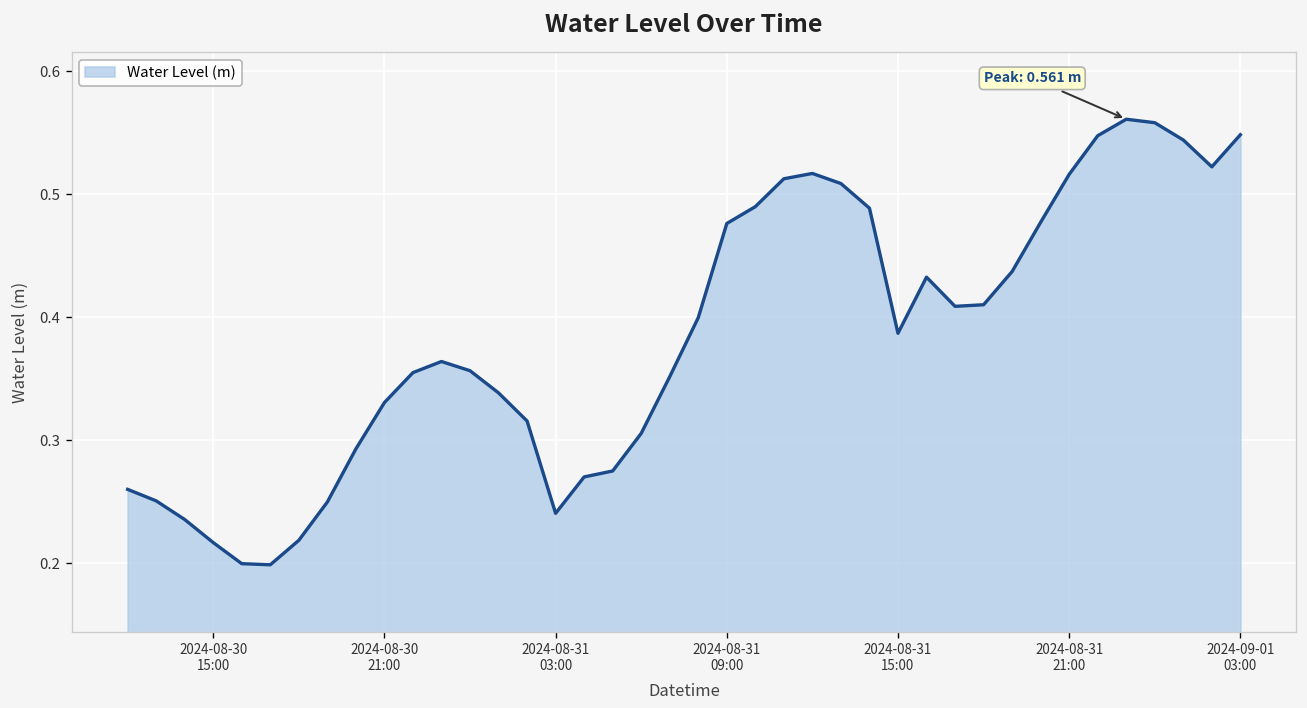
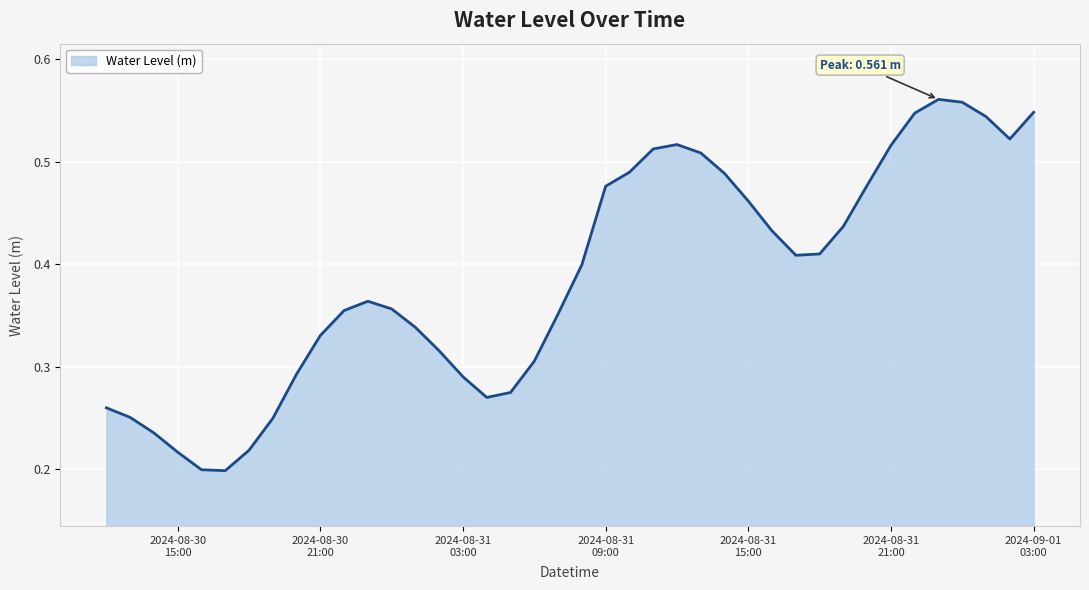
2024-08-31 03:00: 0.241 -> 0.290
2024-08-31 15:00: 0.387 -> 0.462
